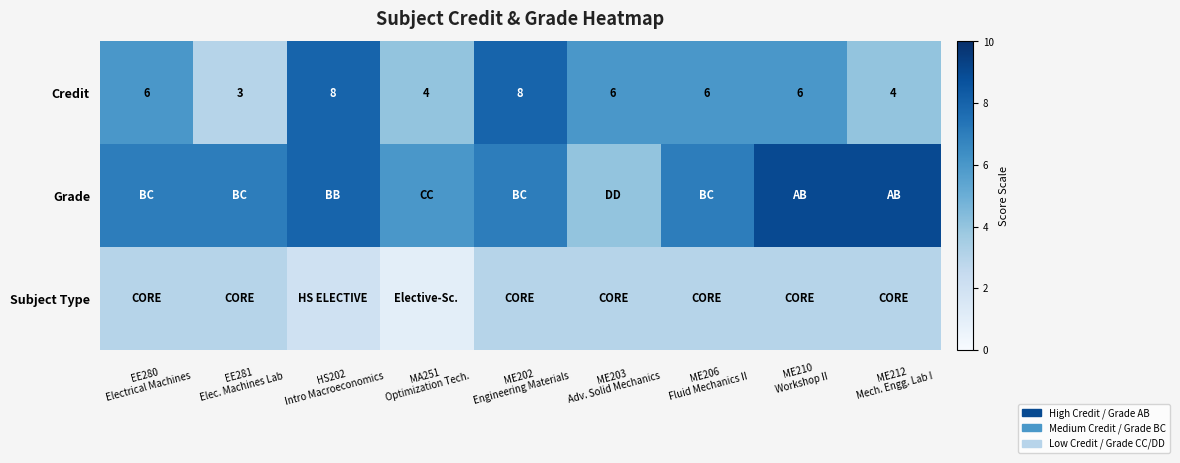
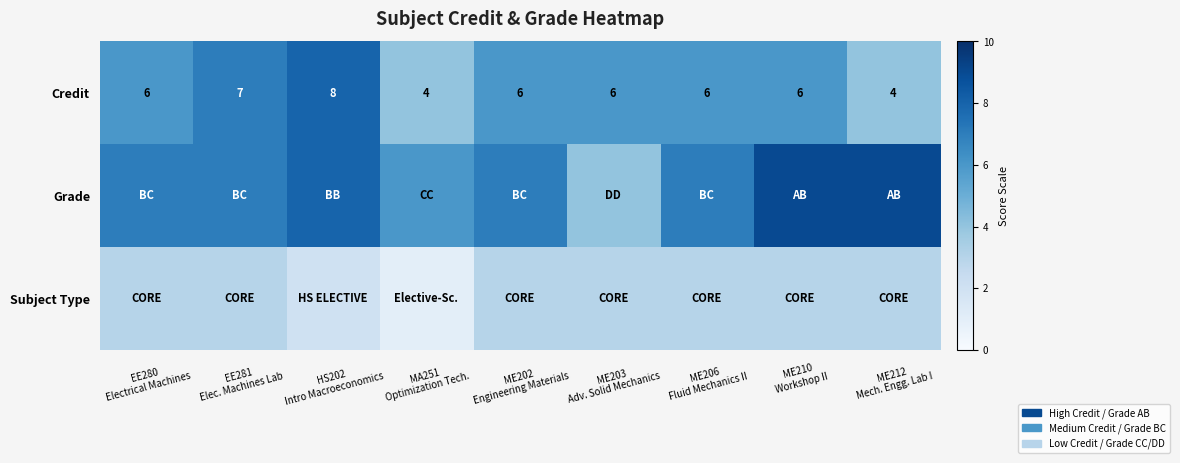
Credit, EE281 Elec. Machines Lab: 3 -> 7
Credit, ME202 Engineering Materials: 8 -> 6
